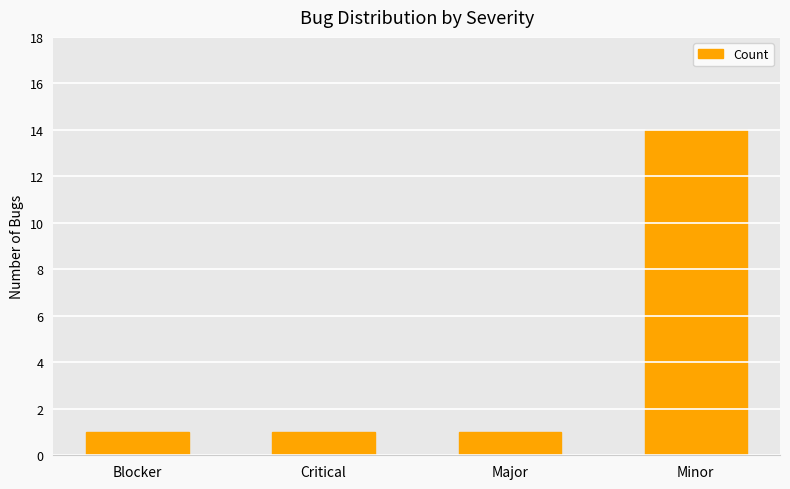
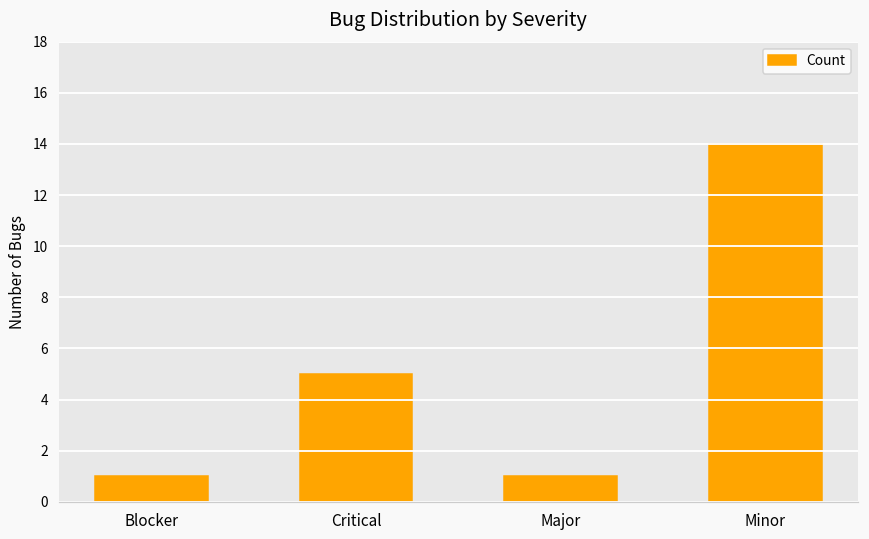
Critical: 1 -> 5
